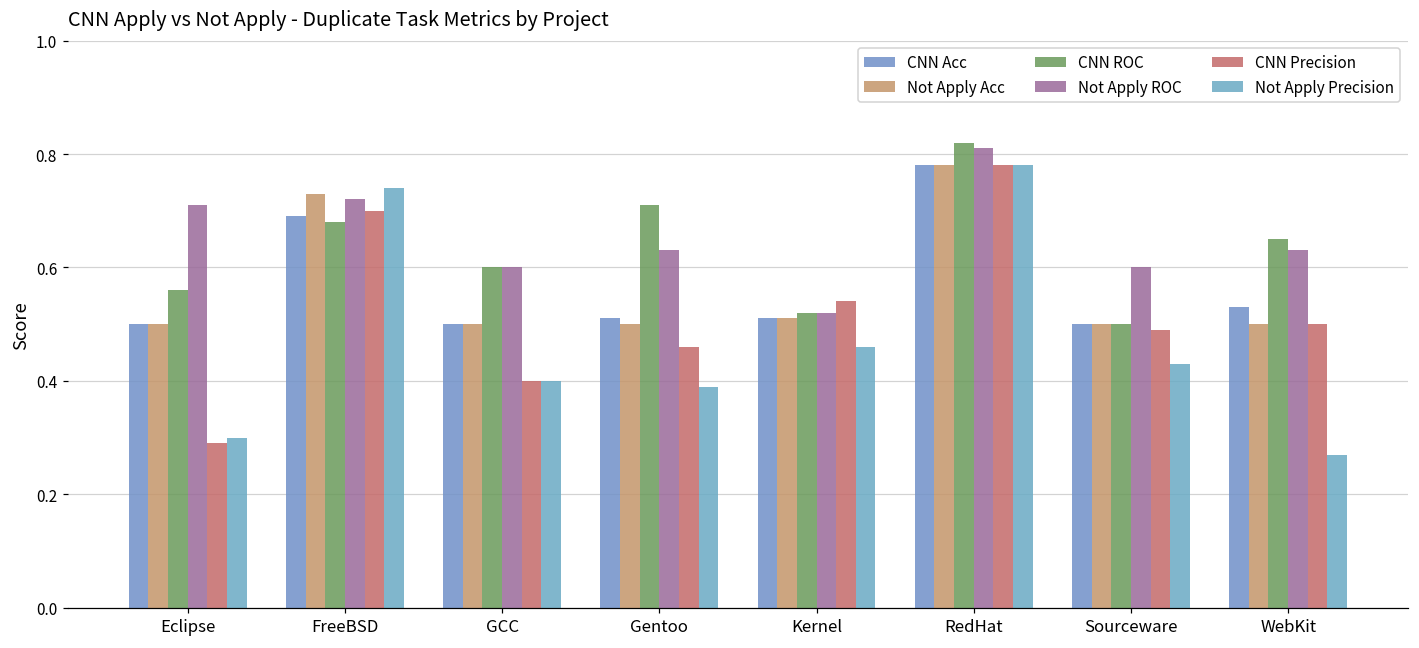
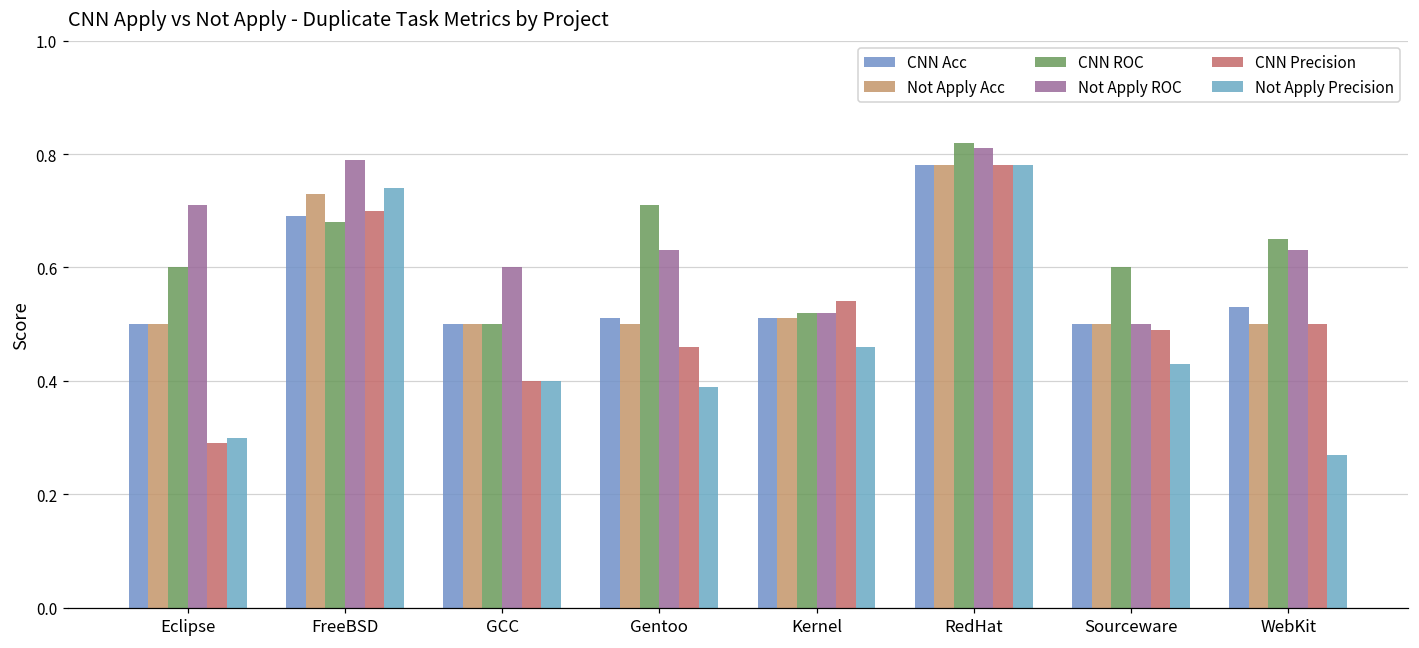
CNN ROC, Eclipse: 0.56 -> 0.60
Not Apply ROC, FreeBSD: 0.72 -> 0.79
CNN ROC, GCC: 0.6 -> 0.5
CNN ROC, Sourceware: 0.5 -> 0.6
Not Apply ROC, Sourceware: 0.6 -> 0.5
